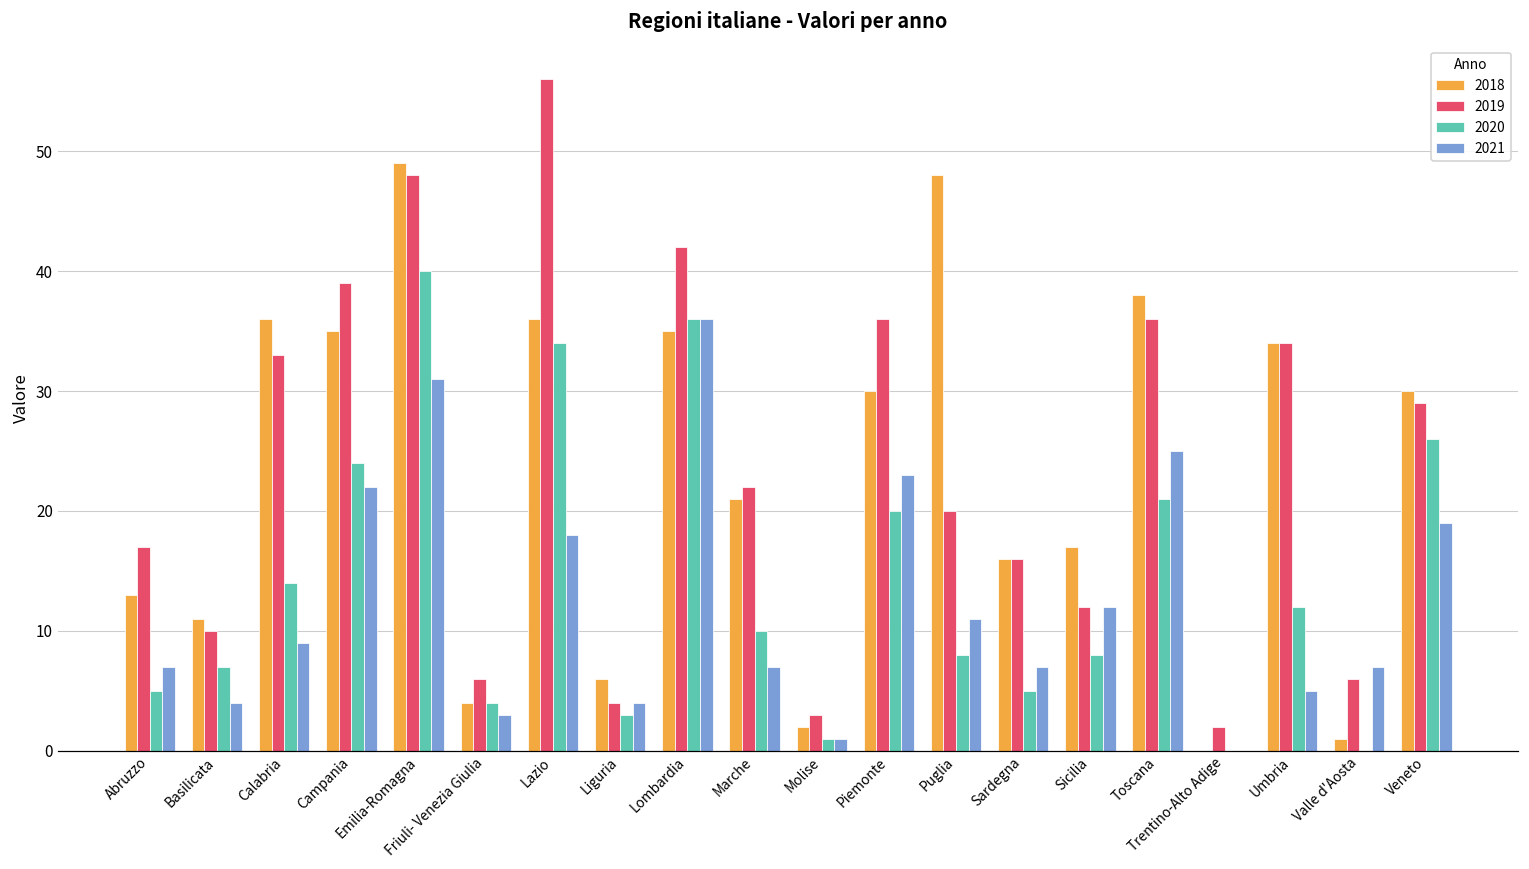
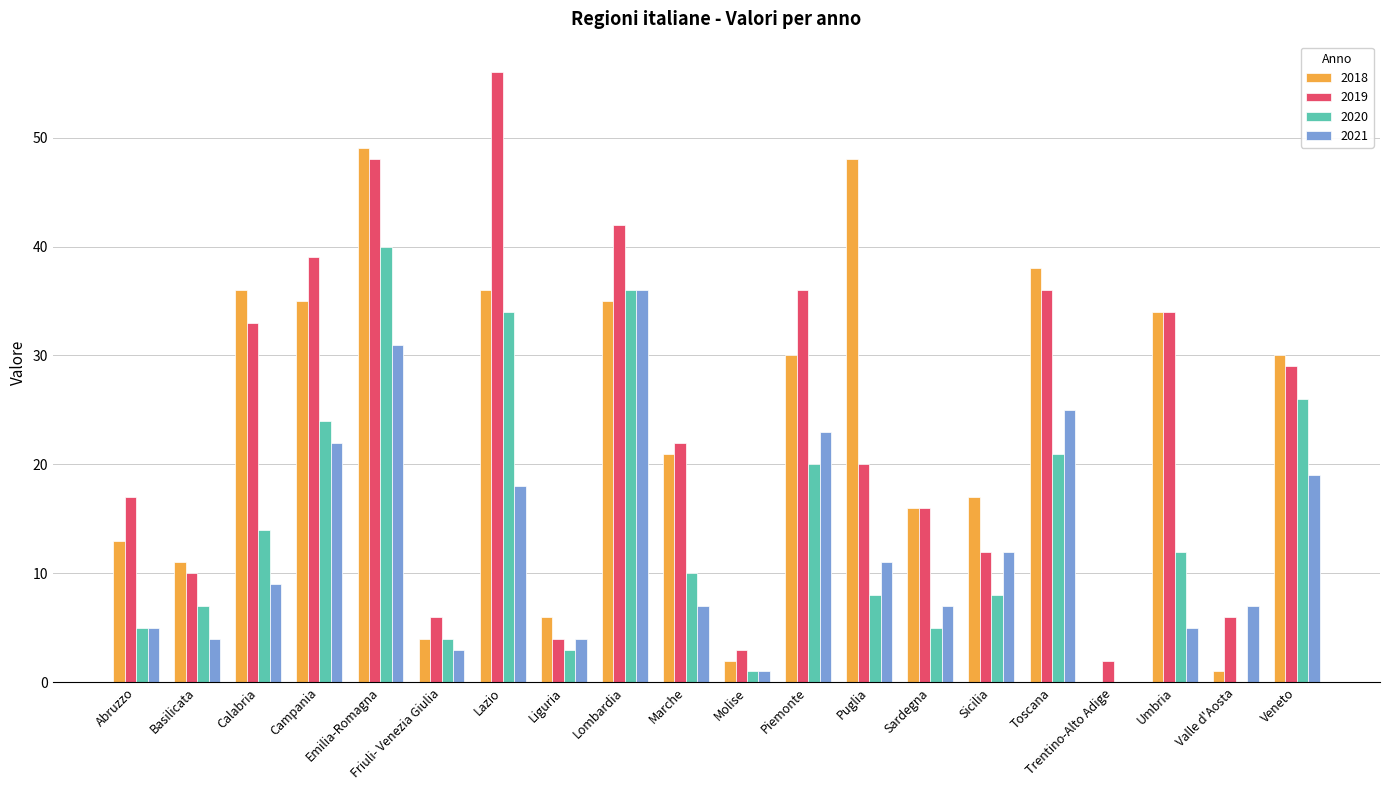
2021, Abruzzo: 7 -> 5
